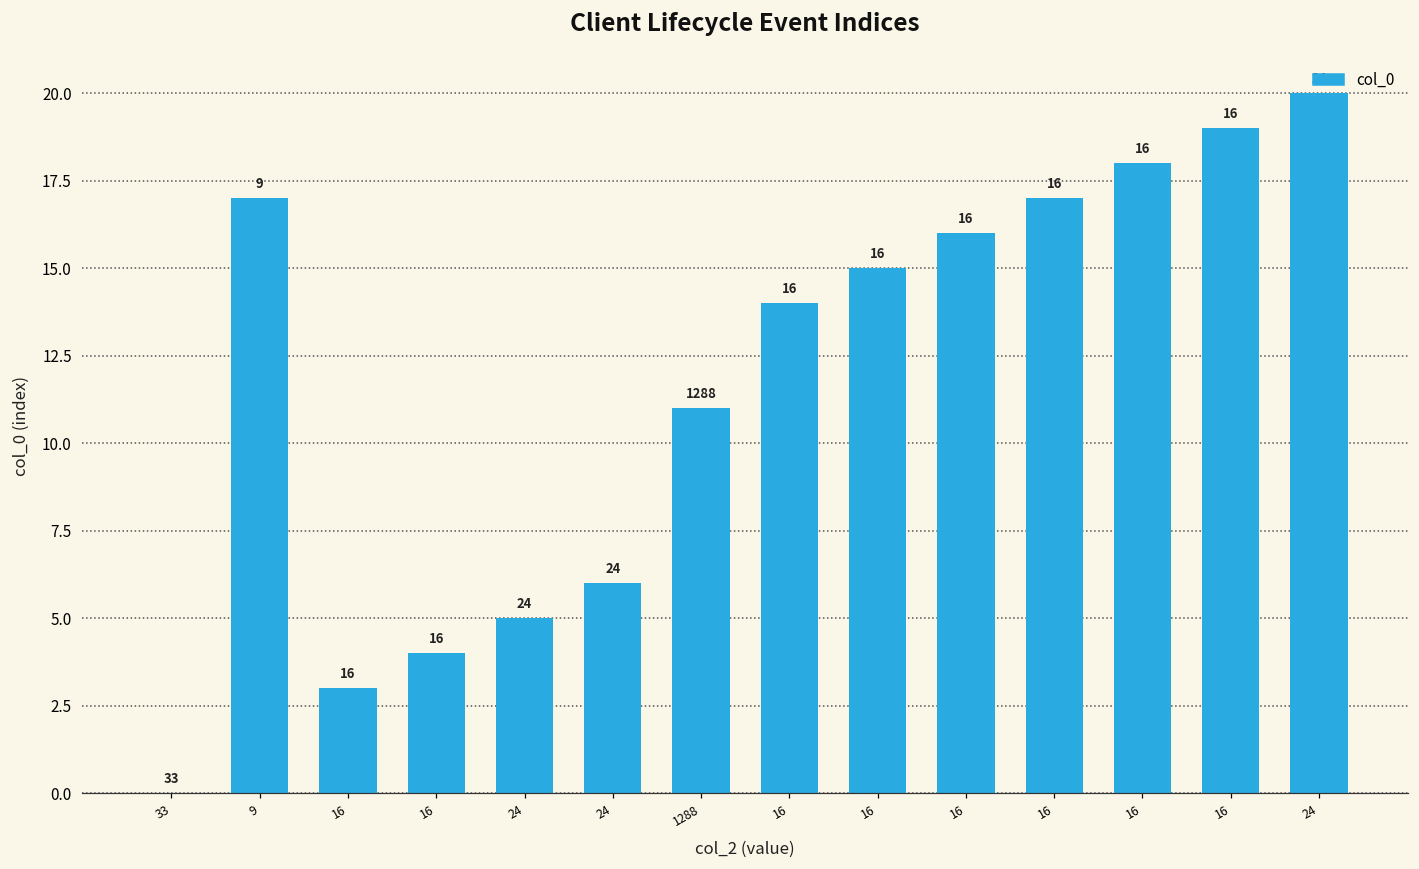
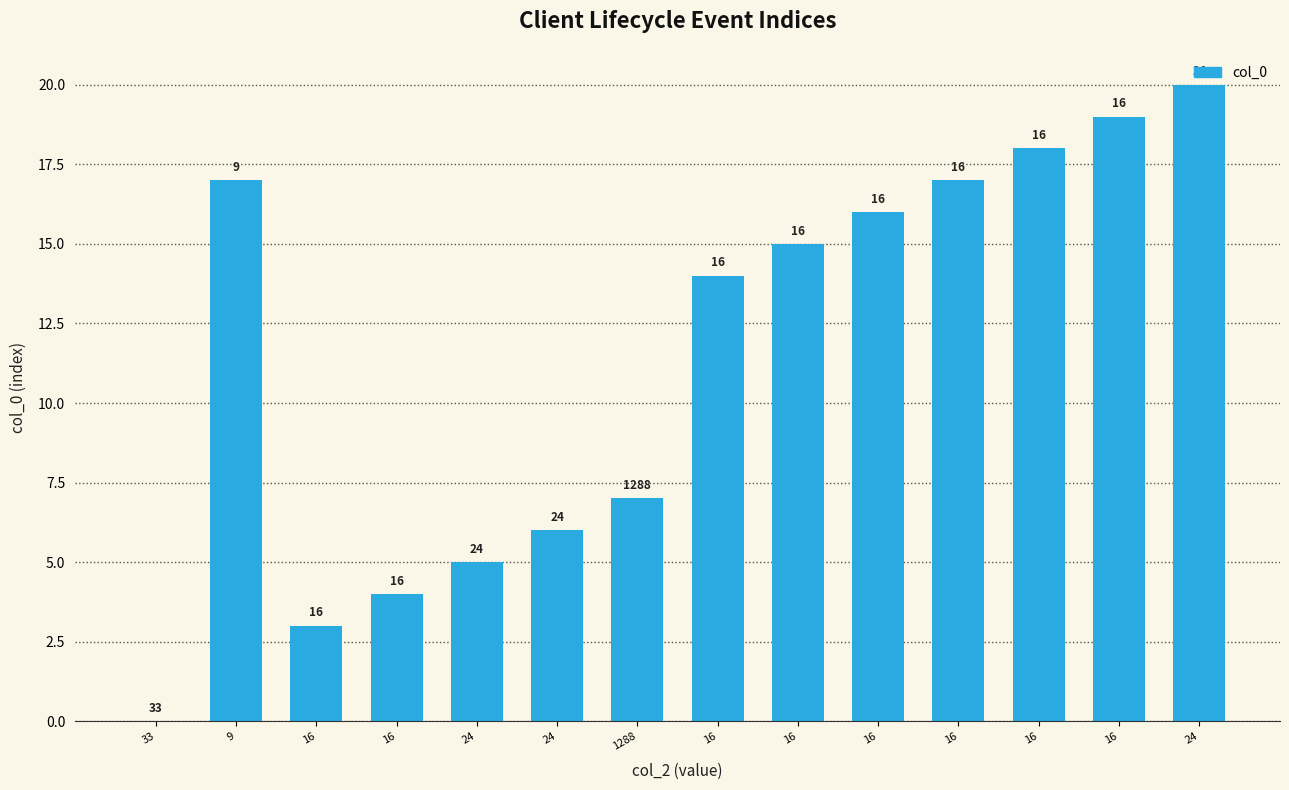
1288: 11 -> 7
